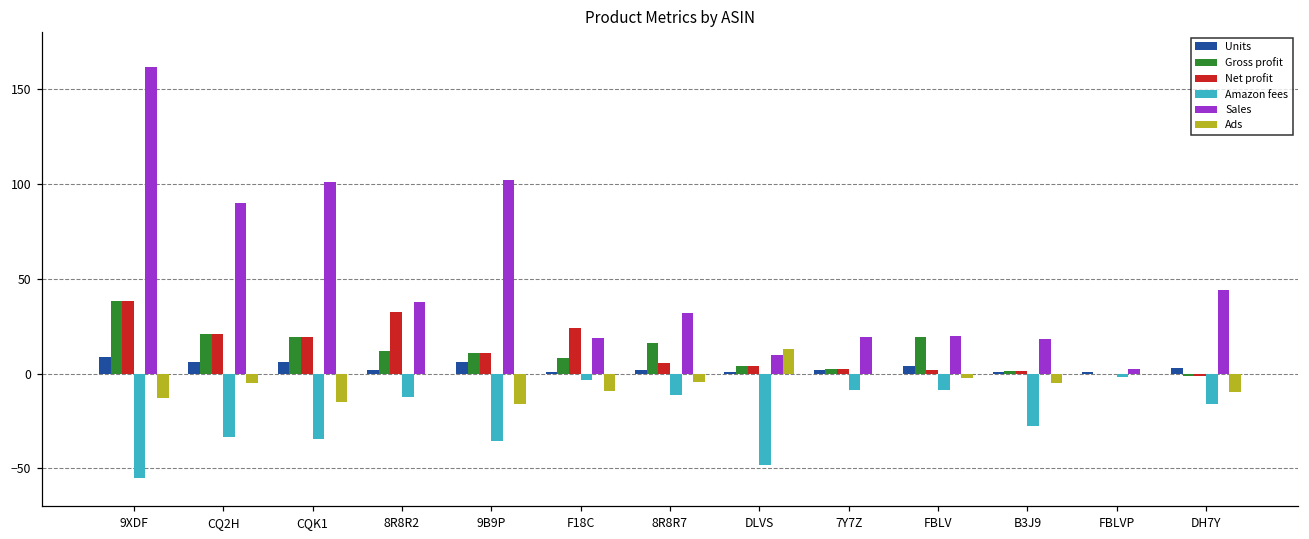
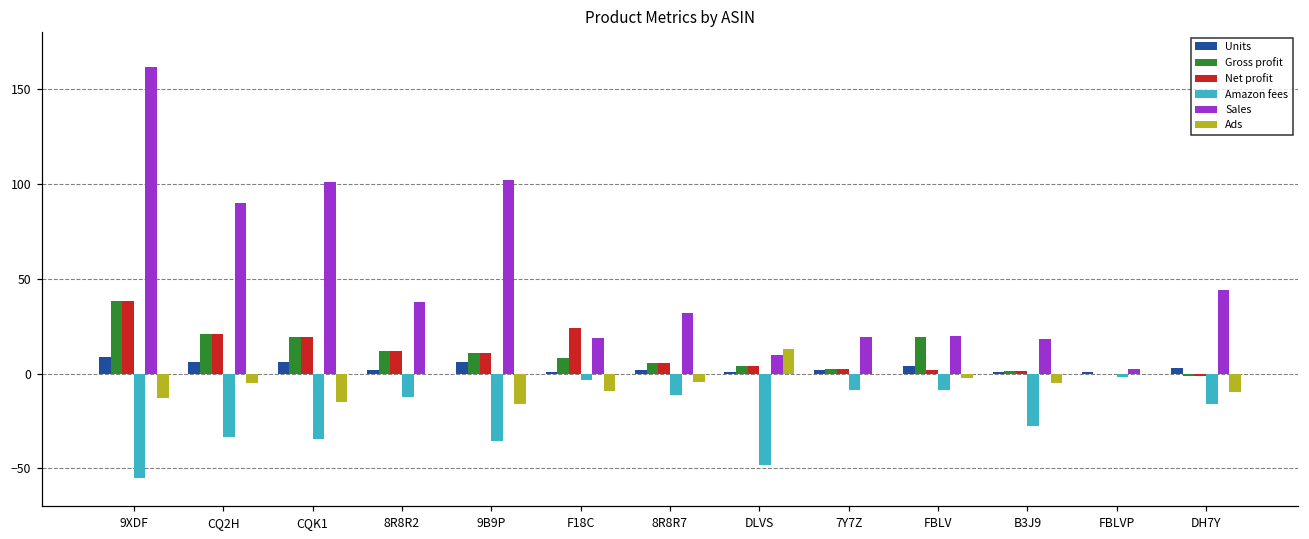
Net profit, 8R8R2: 32 -> 12
Gross profit, 8R8R7: 16 -> 5
